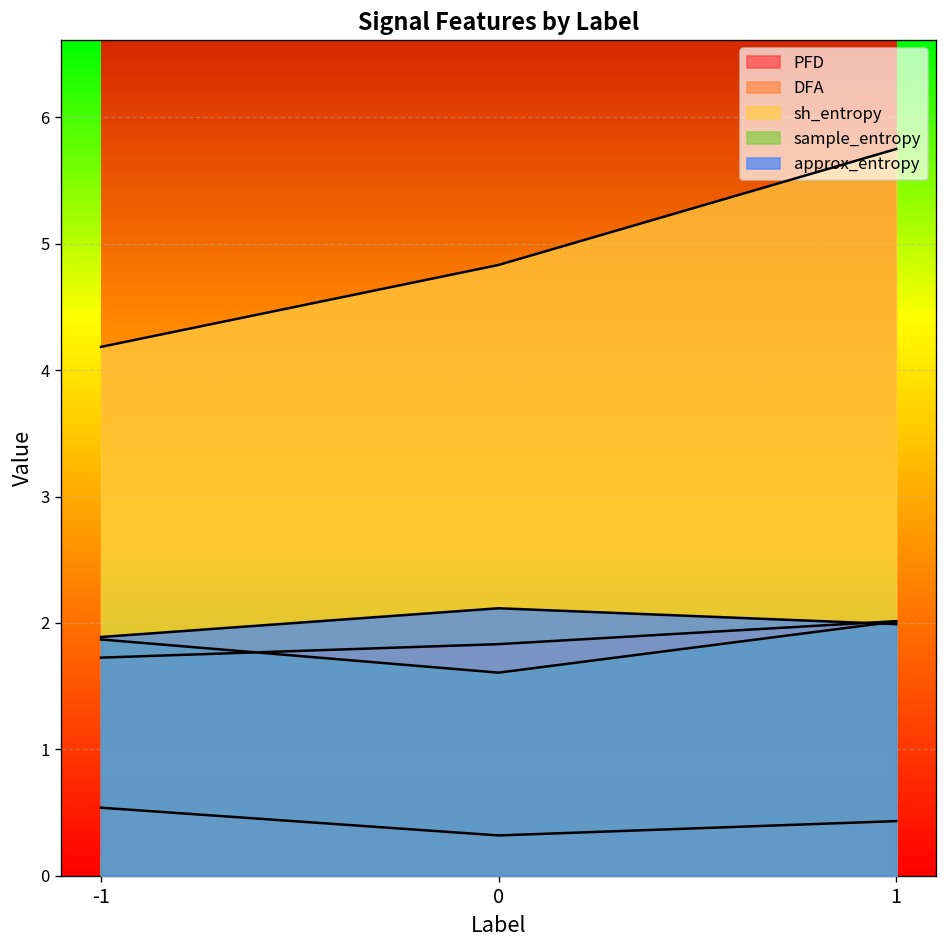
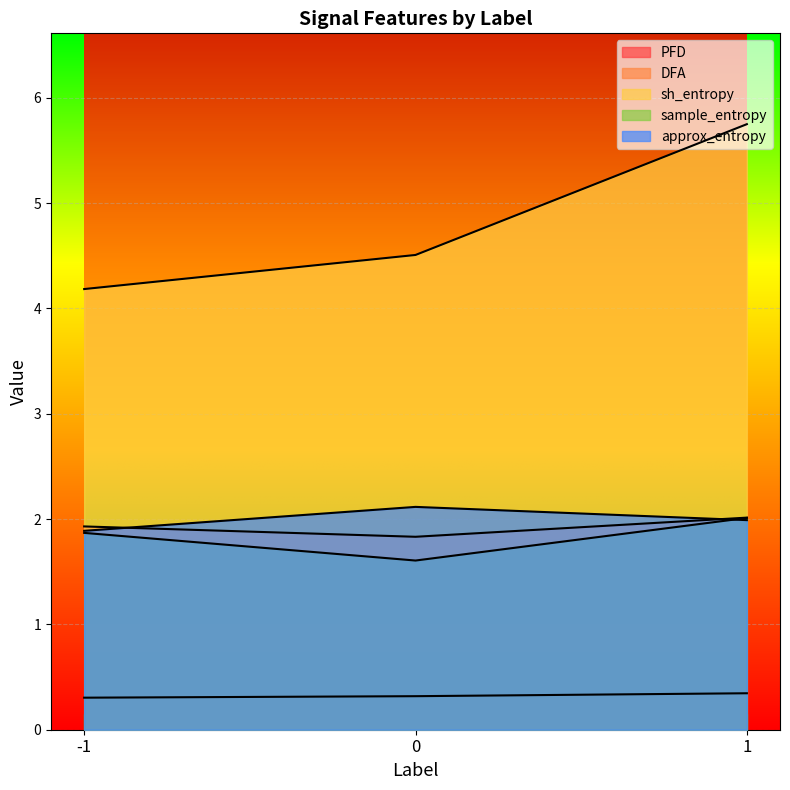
PFD, -1: 1.73 -> 1.93
DFA, -1: 0.54 -> 0.30
sh_entropy, 0: 4.83 -> 4.51
DFA, 1: 0.43 -> 0.35
